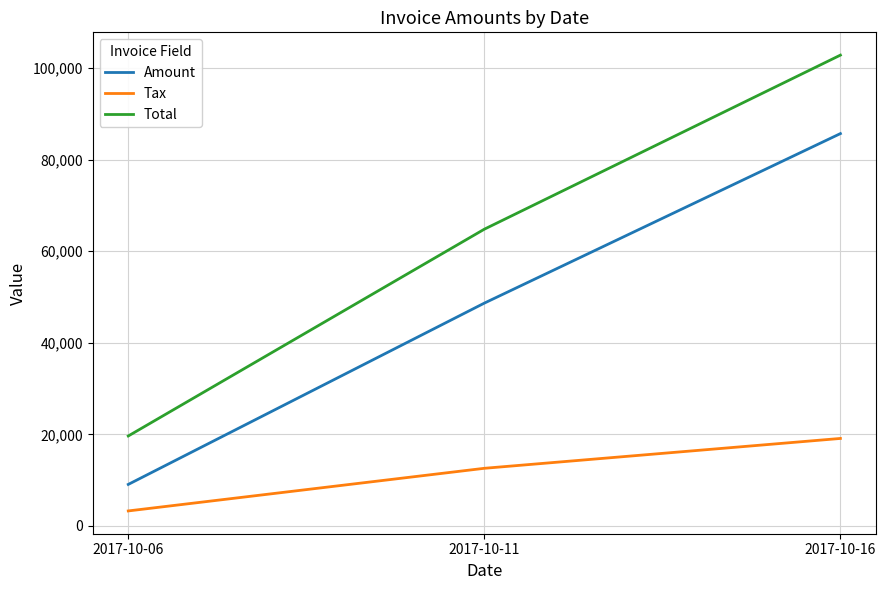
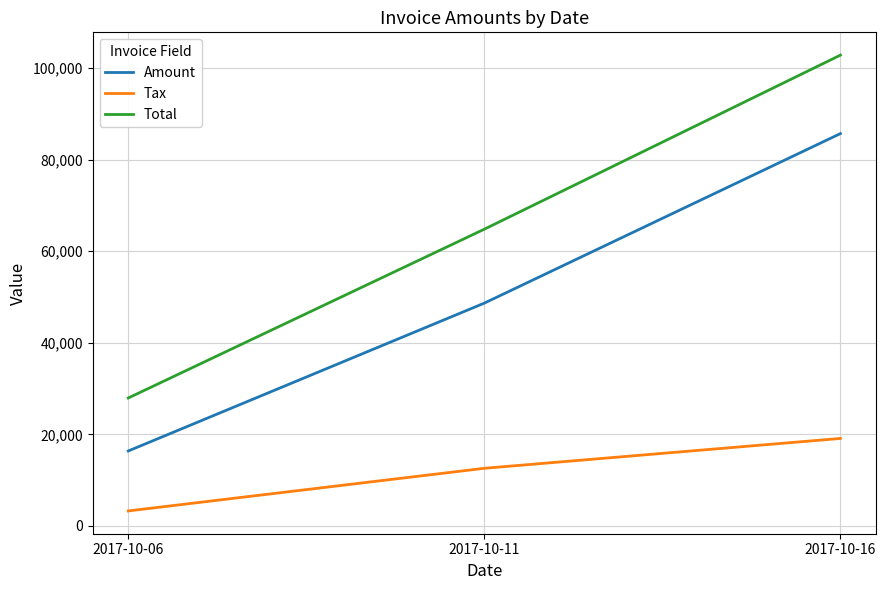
Amount, 2017-10-06: 9,000 -> 16,000
Total, 2017-10-06: 20,000 -> 28,000
